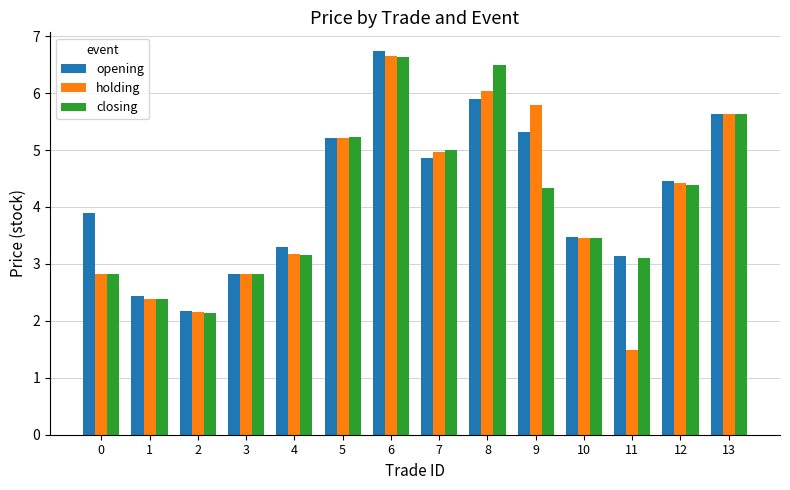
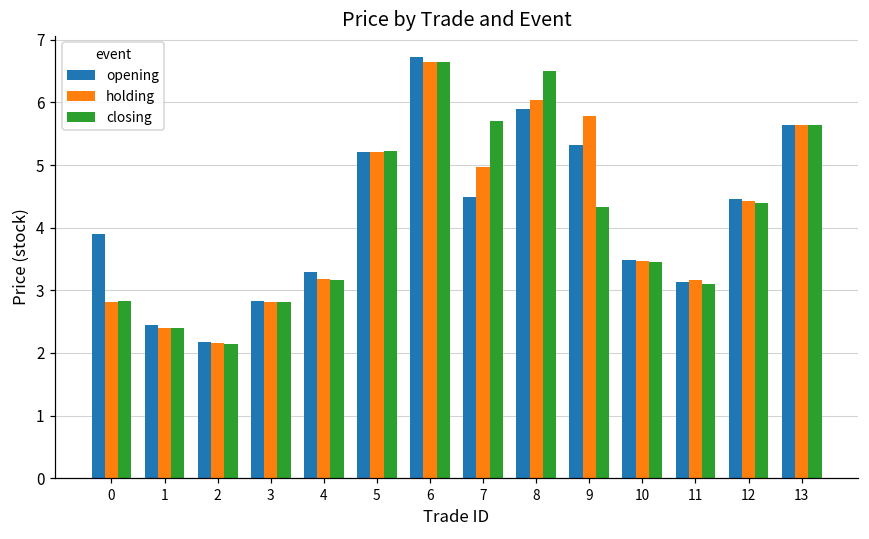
opening, 7: 4.9 -> 4.5
closing, 7: 5.0 -> 5.7
holding, 11: 1.5 -> 3.2
